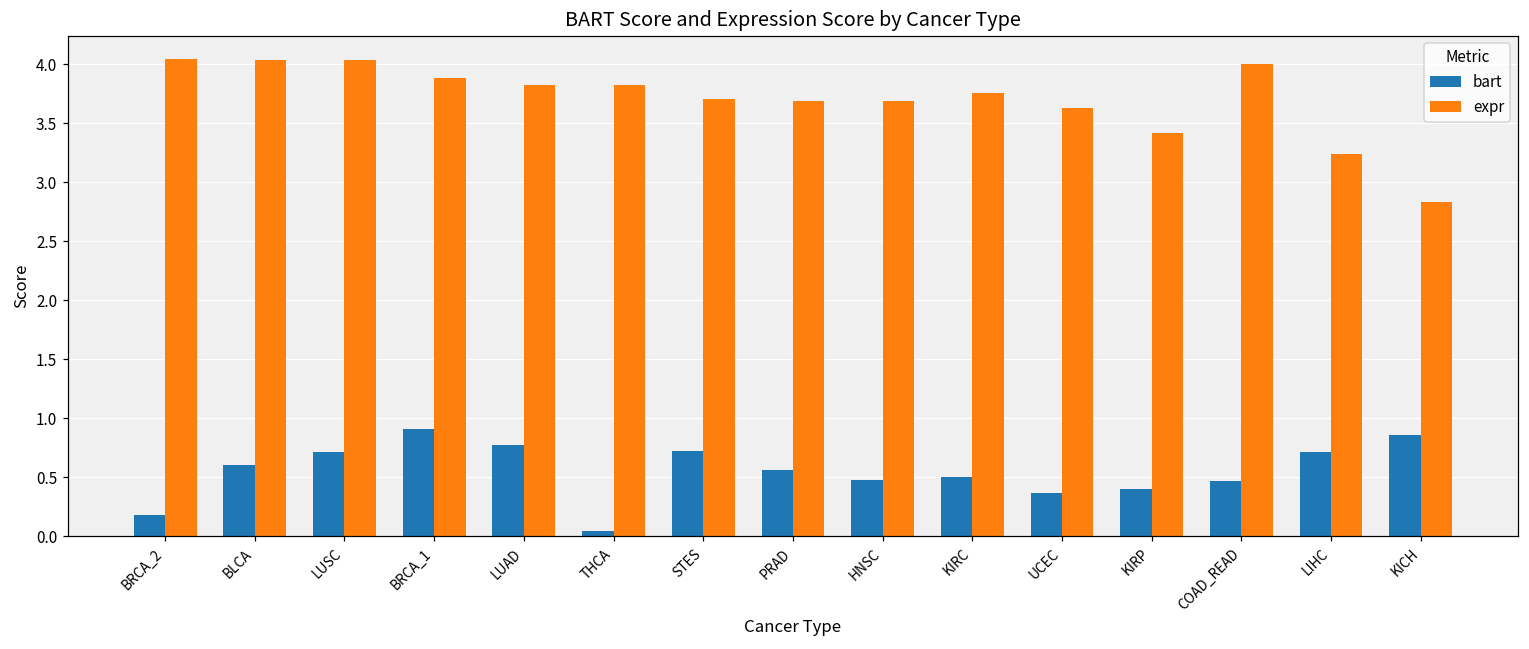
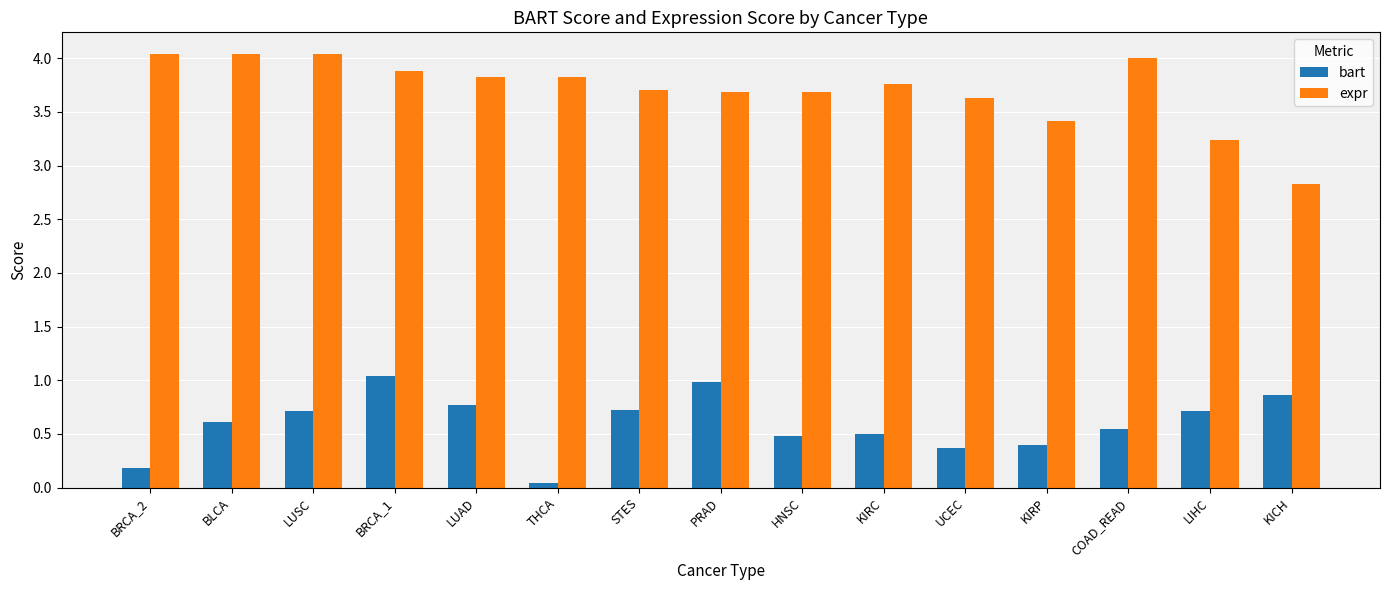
bart, BRCA_1: 0.91 -> 1.04
bart, PRAD: 0.56 -> 0.98
bart, COAD_READ: 0.47 -> 0.54
